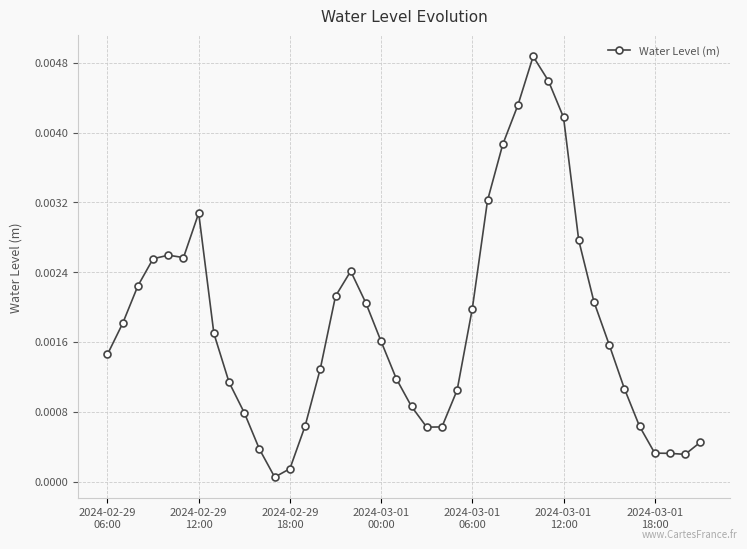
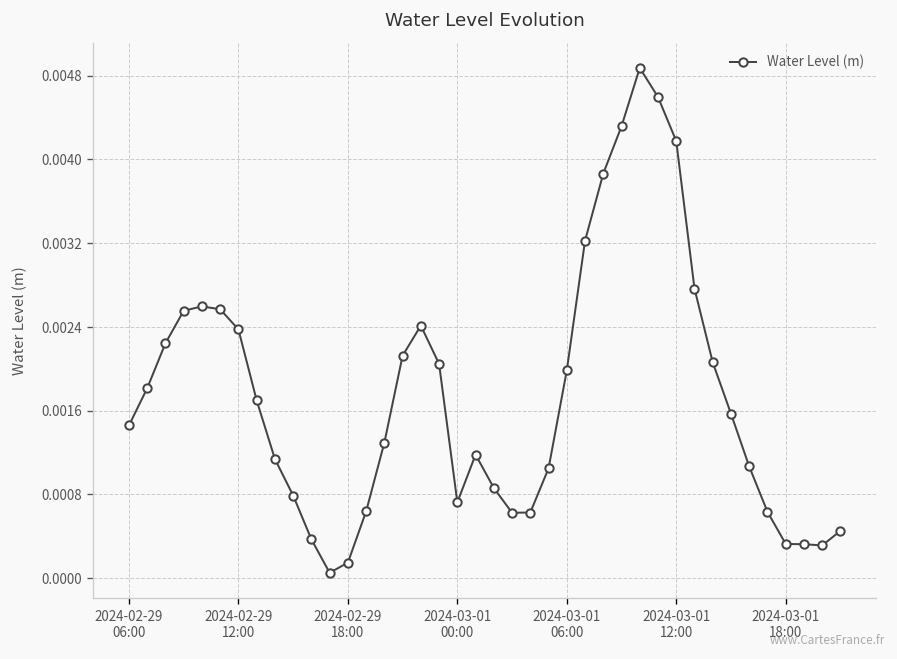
2024-02-29 12:00: 0.0031 -> 0.0024
2024-03-01 00:00: 0.0016 -> 0.0007
